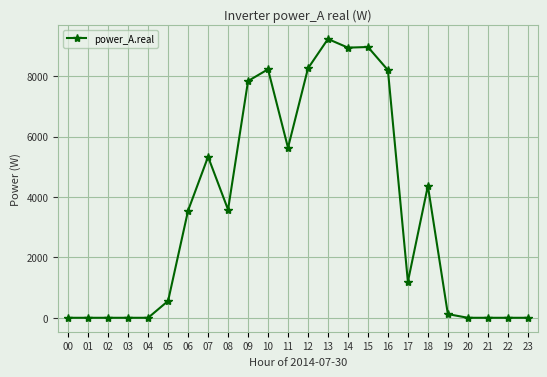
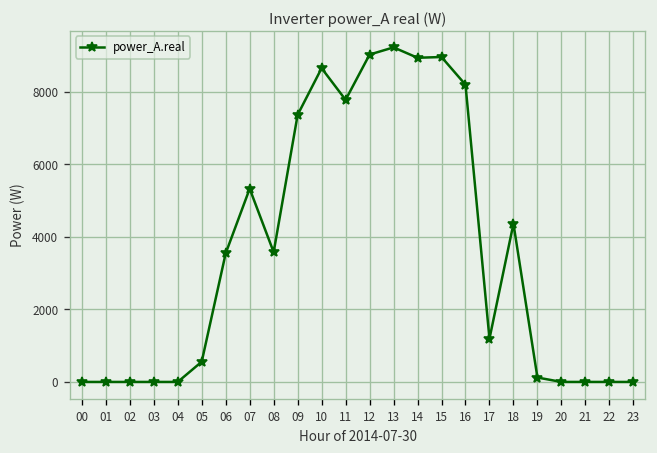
09: 7800 -> 7400
10: 8200 -> 8700
11: 5600 -> 7800
12: 8300 -> 9000
